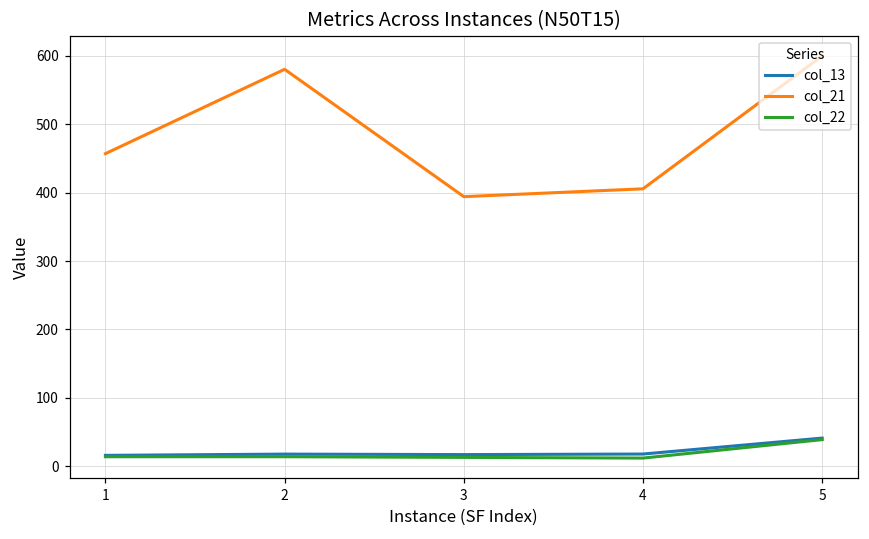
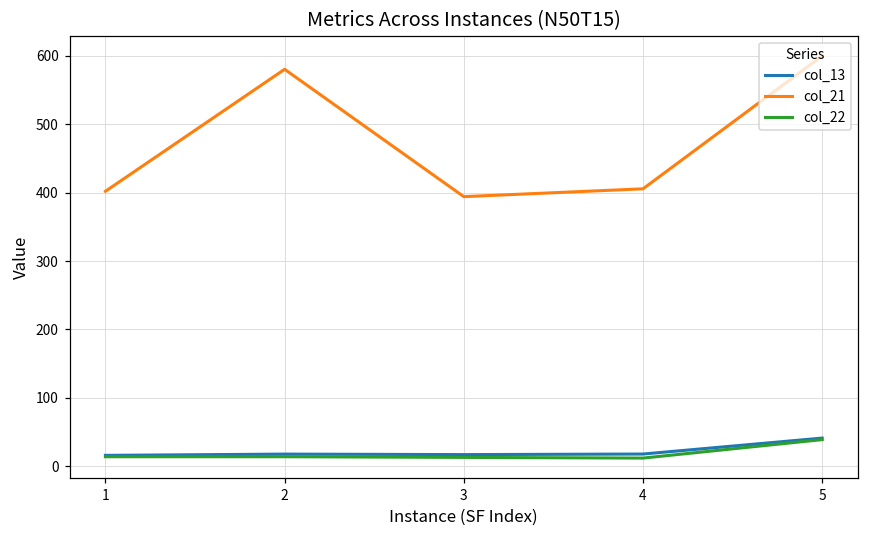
col_21, 1: 460 -> 400
